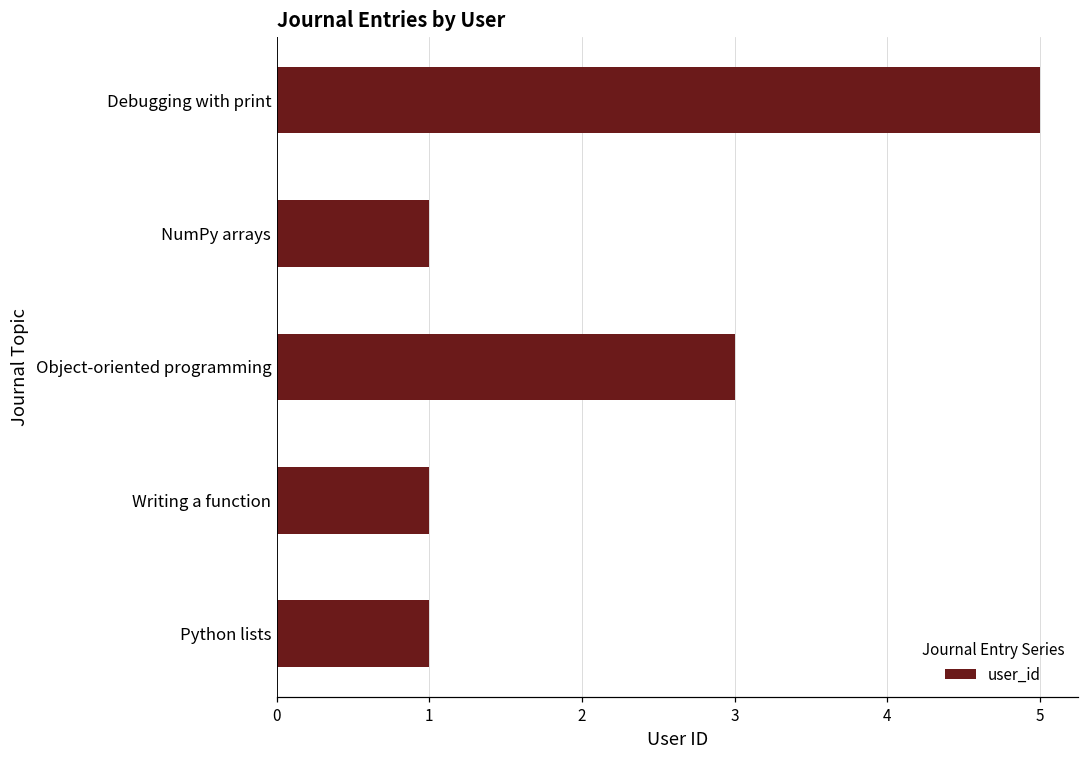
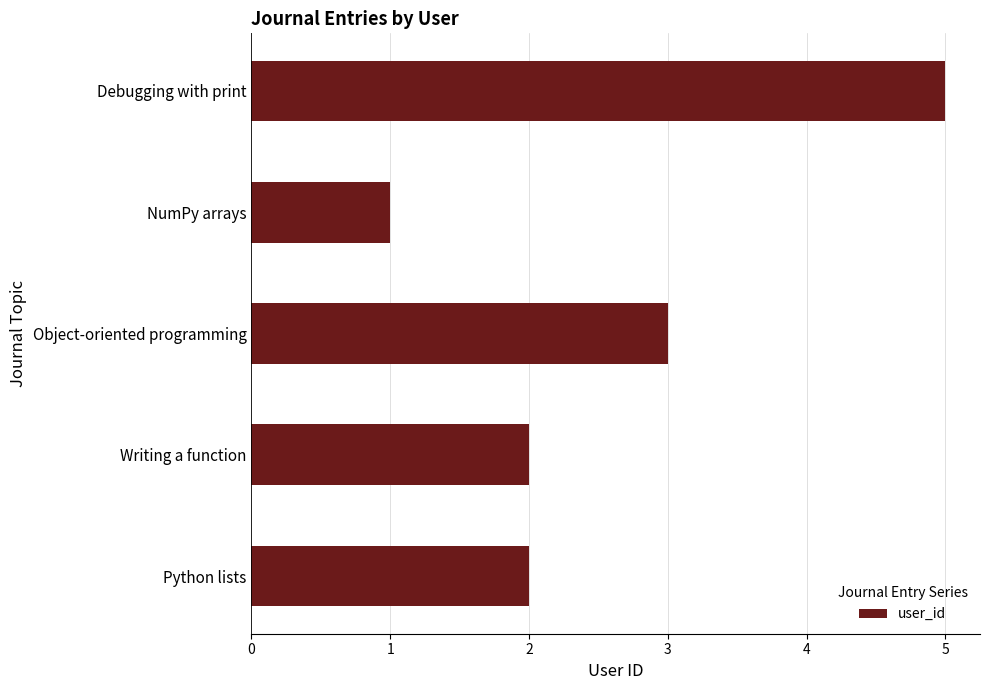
Writing a function: 1 -> 2
Python lists: 1 -> 2
